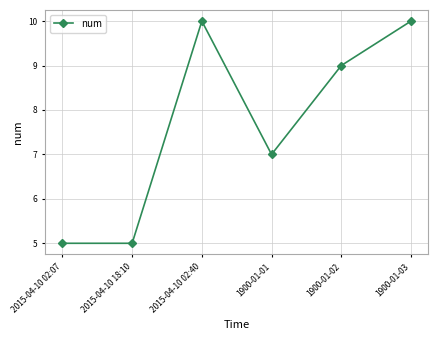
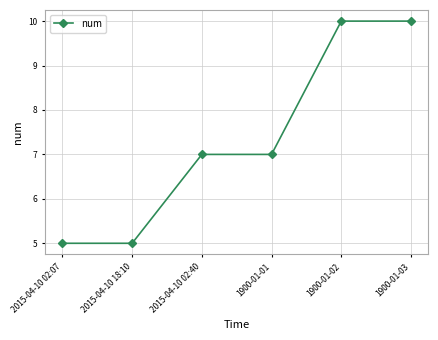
2015-04-10 02:40: 10 -> 7
1900-01-02: 9 -> 10
